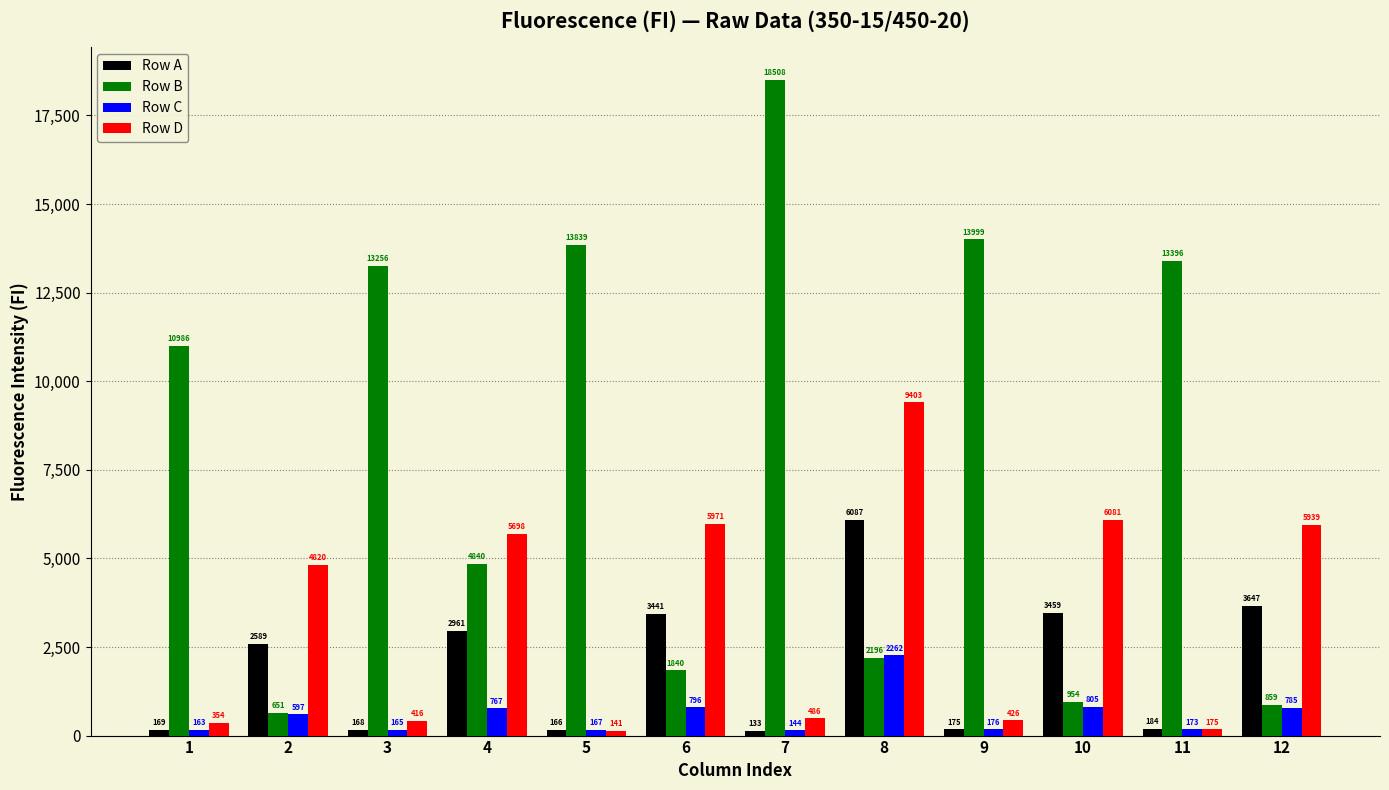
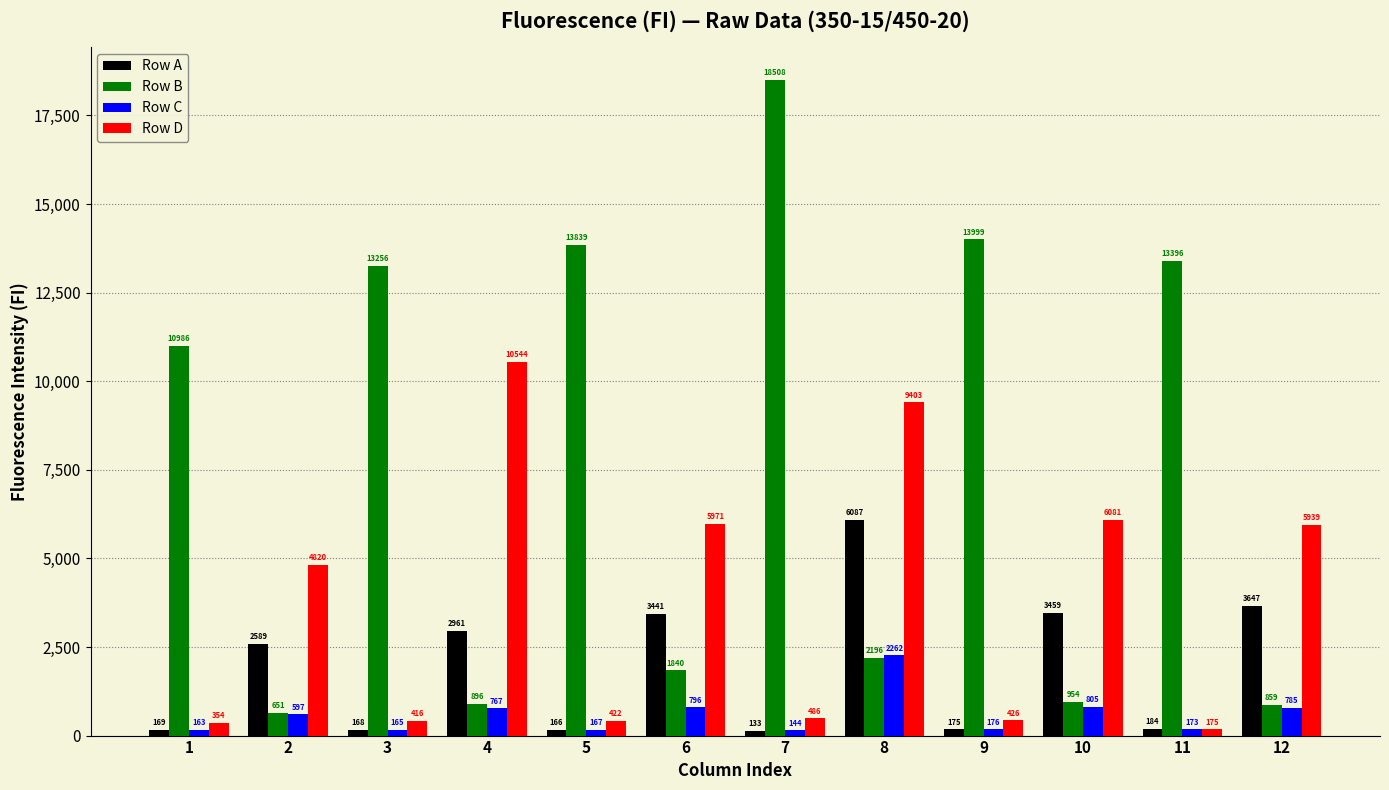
Row B, 4: 4840 -> 896
Row D, 4: 5698 -> 10544
Row D, 5: 141 -> 422
